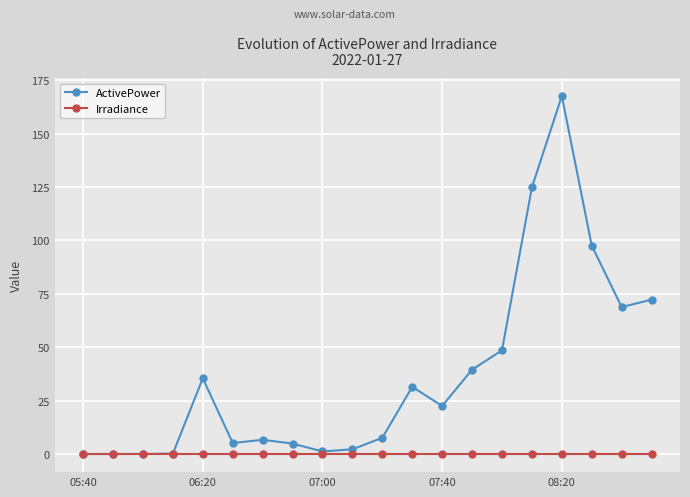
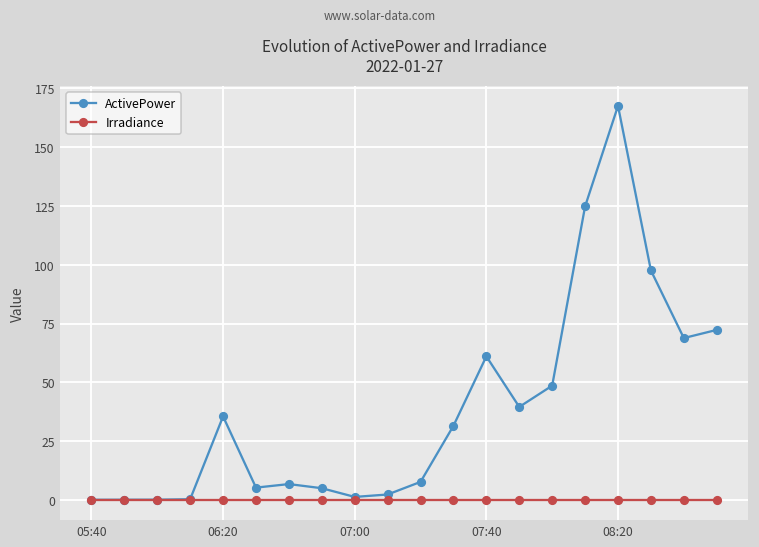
ActivePower, 07:40: 23 -> 61
